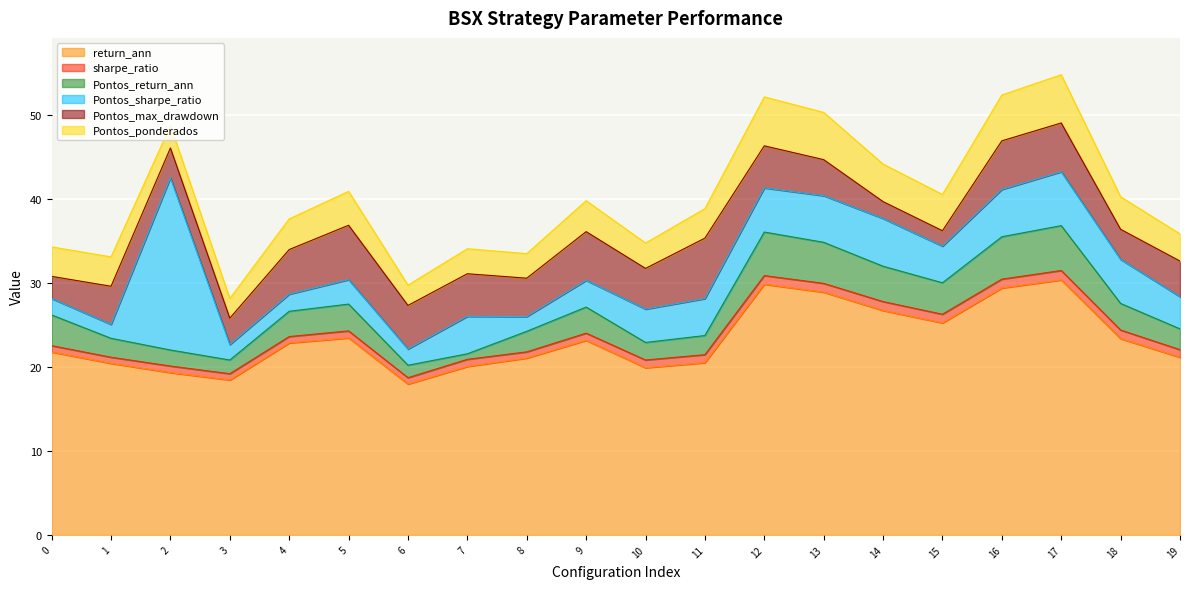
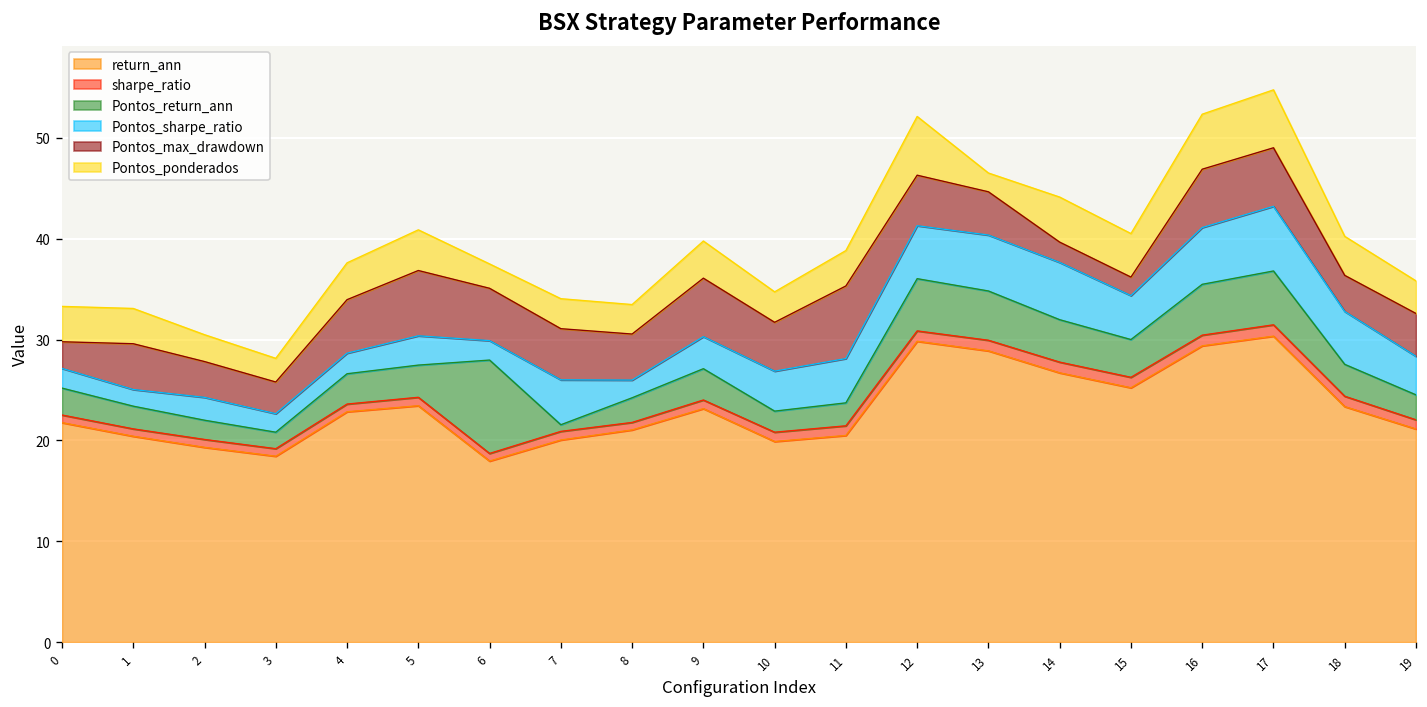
Pontos_return_ann, 0: 4 -> 3
Pontos_sharpe_ratio, 2: 20 -> 2
Pontos_return_ann, 6: 1 -> 9
Pontos_ponderados, 13: 6 -> 2
